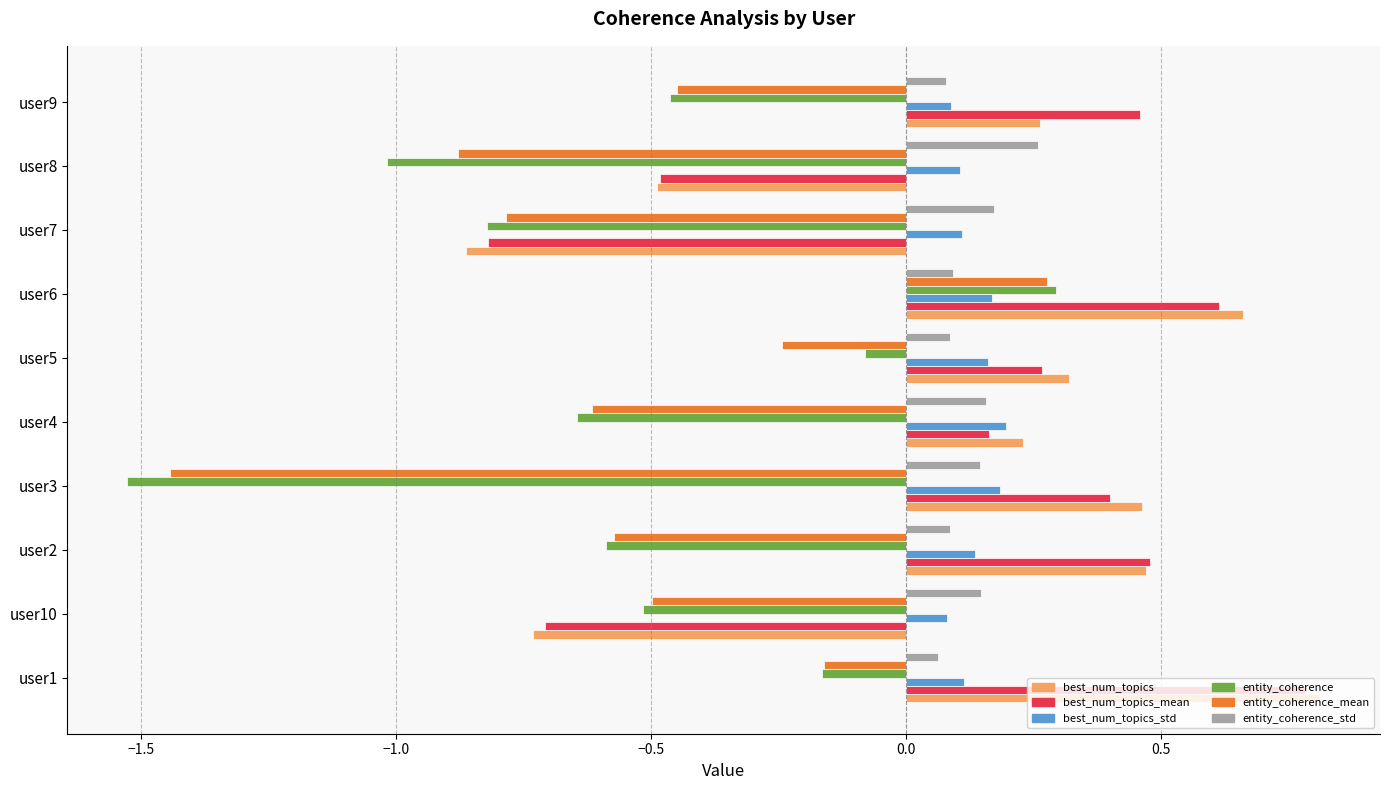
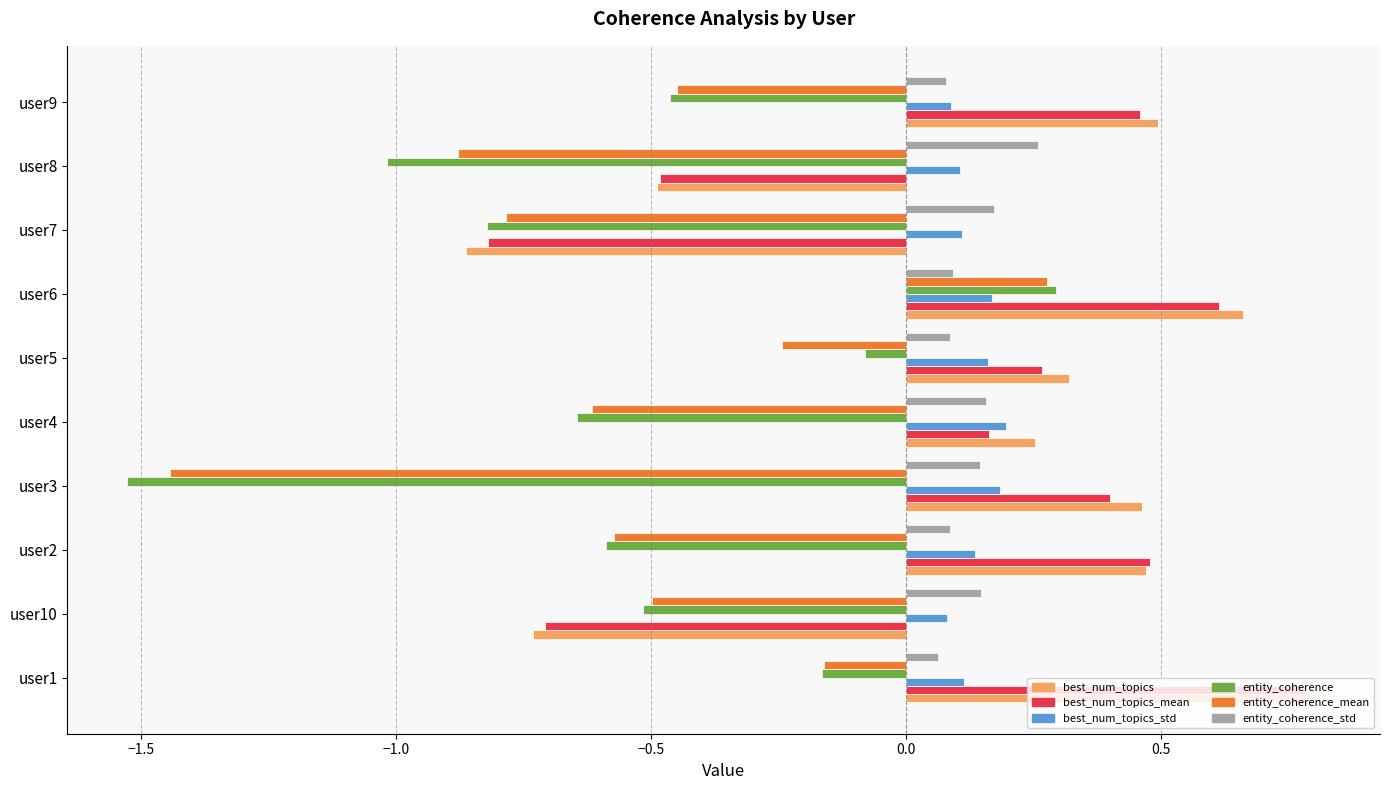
best_num_topics, user9: 0.26 -> 0.49
best_num_topics, user4: 0.23 -> 0.25
